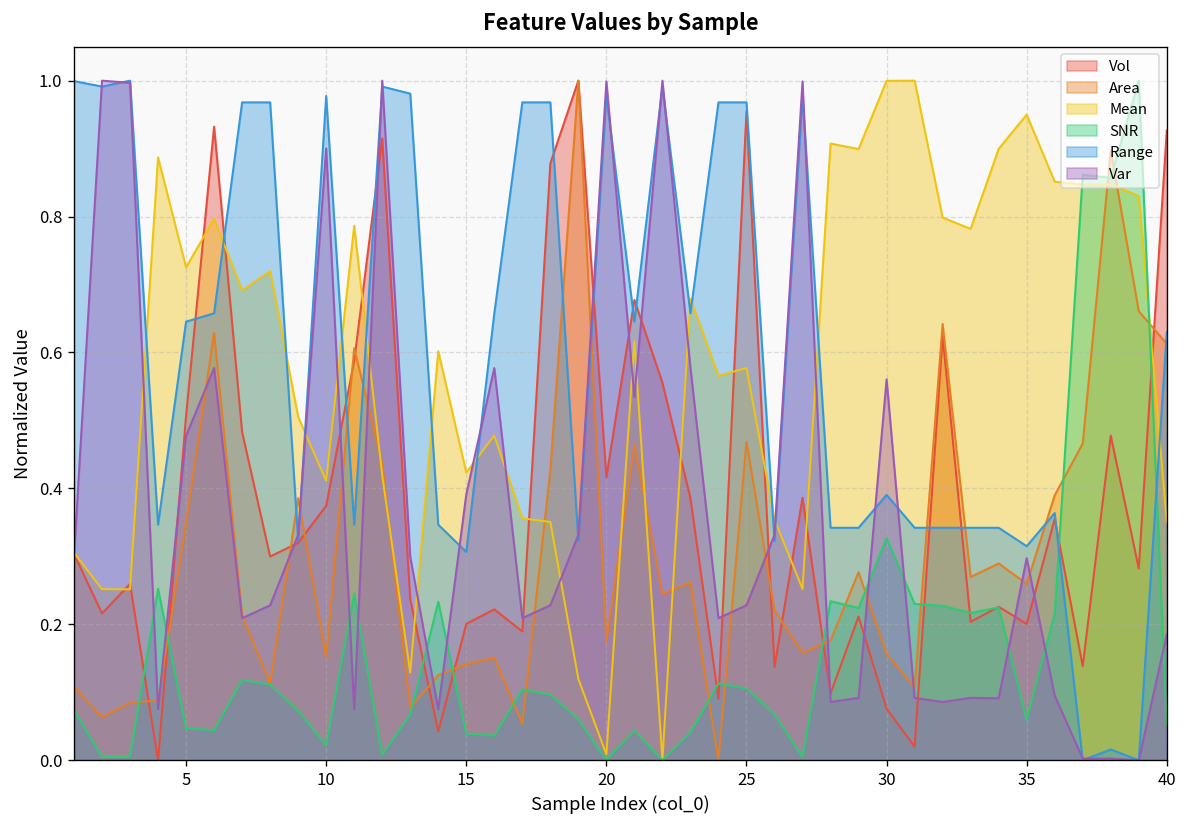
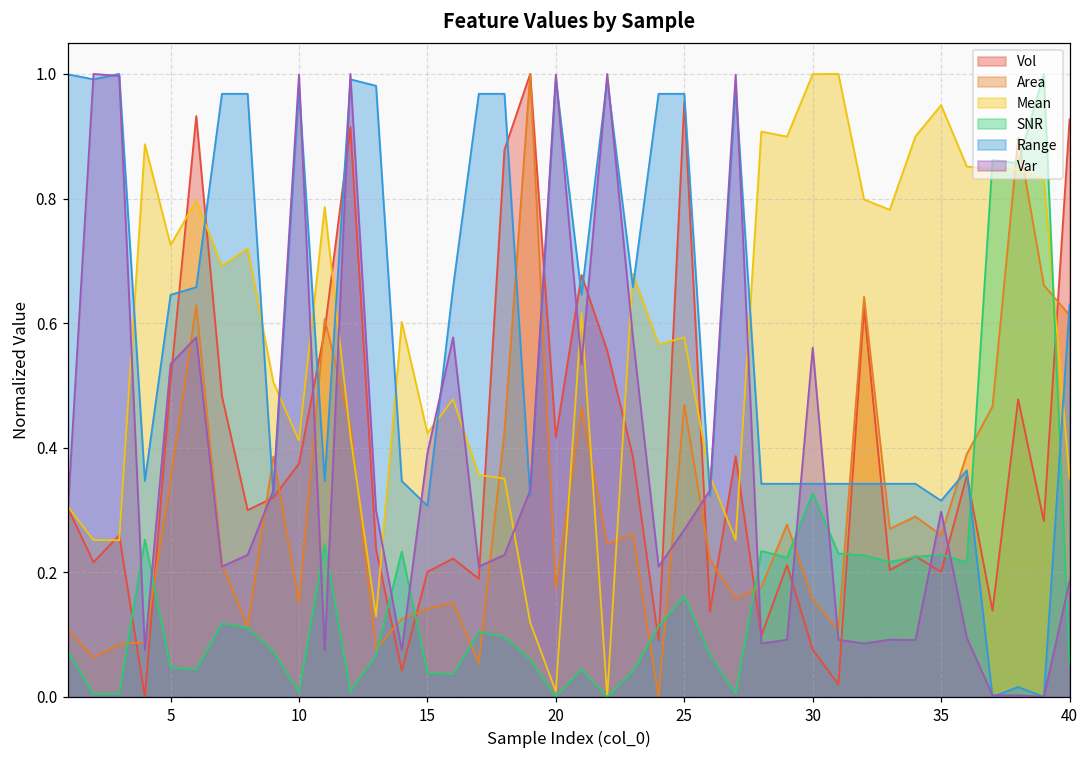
Var, 5: 0.48 -> 0.53
SNR, 10: 0.02 -> 0.01
Var, 10: 0.90 -> 1.00
Range, 20: 0.98 -> 0.99
SNR, 25: 0.11 -> 0.16
Var, 25: 0.23 -> 0.27
Range, 30: 0.39 -> 0.34
SNR, 35: 0.06 -> 0.23
